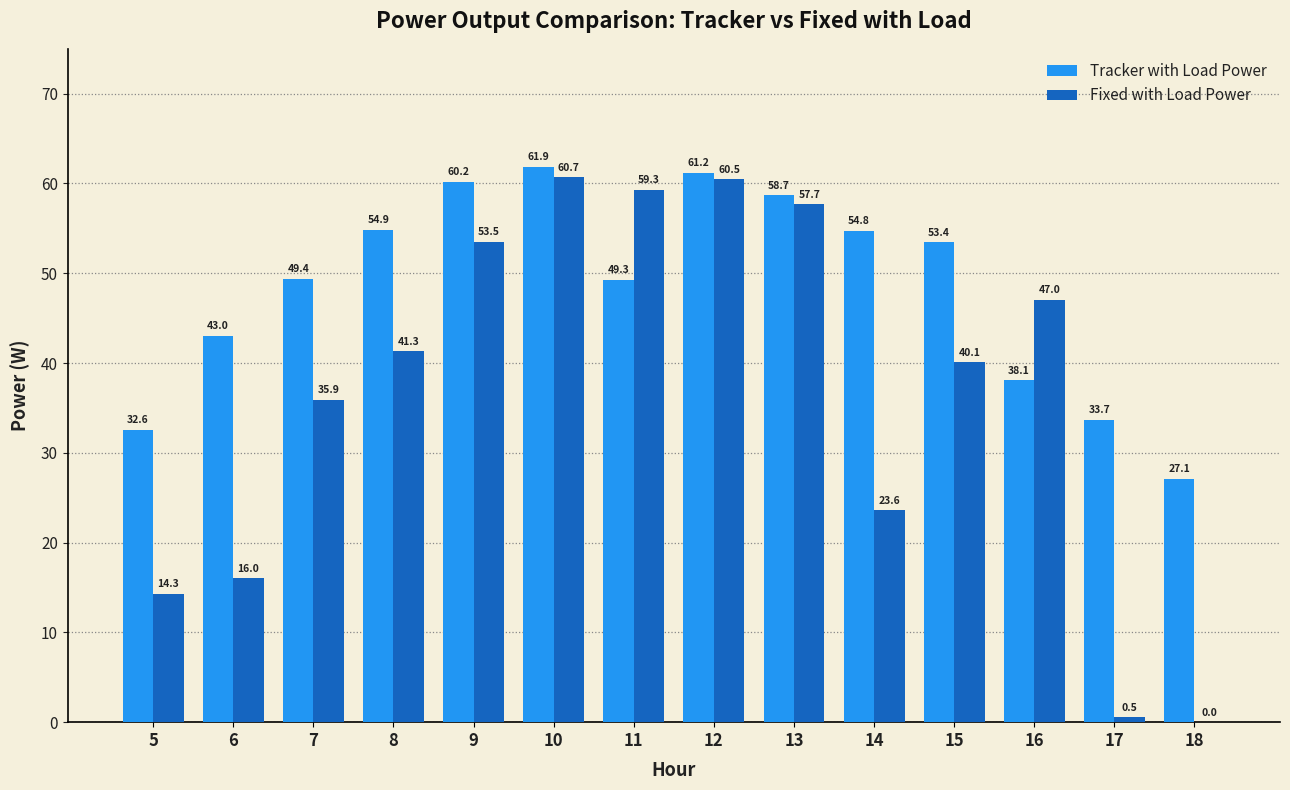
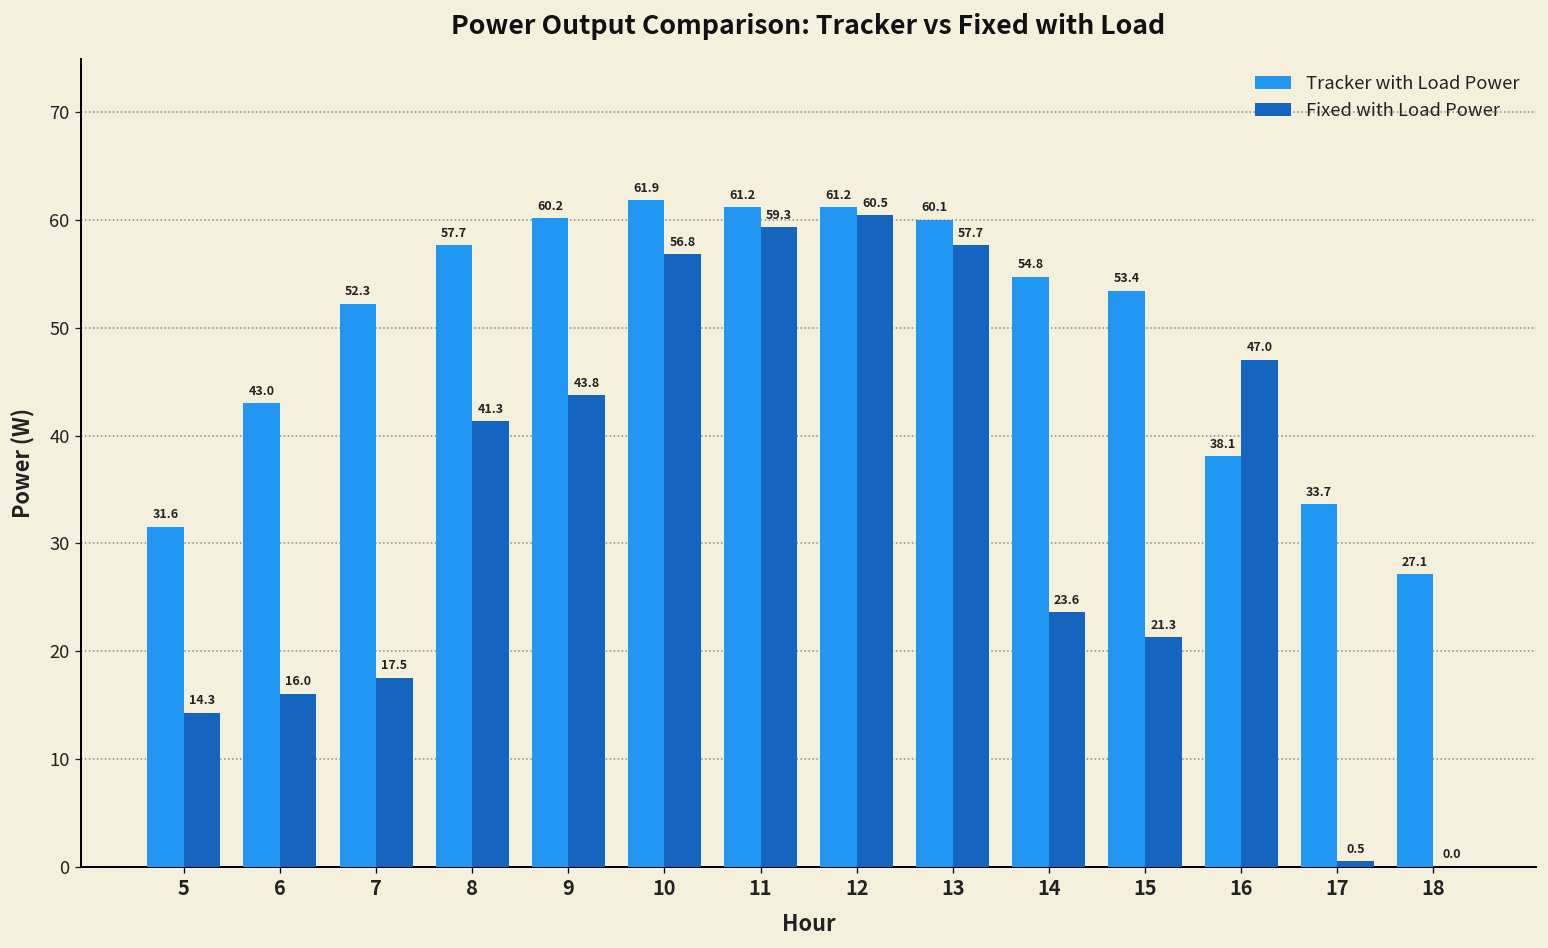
Tracker with Load Power, 5: 32.6 -> 31.6
Tracker with Load Power, 7: 49.4 -> 52.3
Fixed with Load Power, 7: 35.9 -> 17.5
Tracker with Load Power, 8: 54.9 -> 57.7
Fixed with Load Power, 9: 53.5 -> 43.8
Fixed with Load Power, 10: 60.7 -> 56.8
Tracker with Load Power, 11: 49.3 -> 61.2
Tracker with Load Power, 13: 58.7 -> 60.1
Fixed with Load Power, 15: 40.1 -> 21.3
